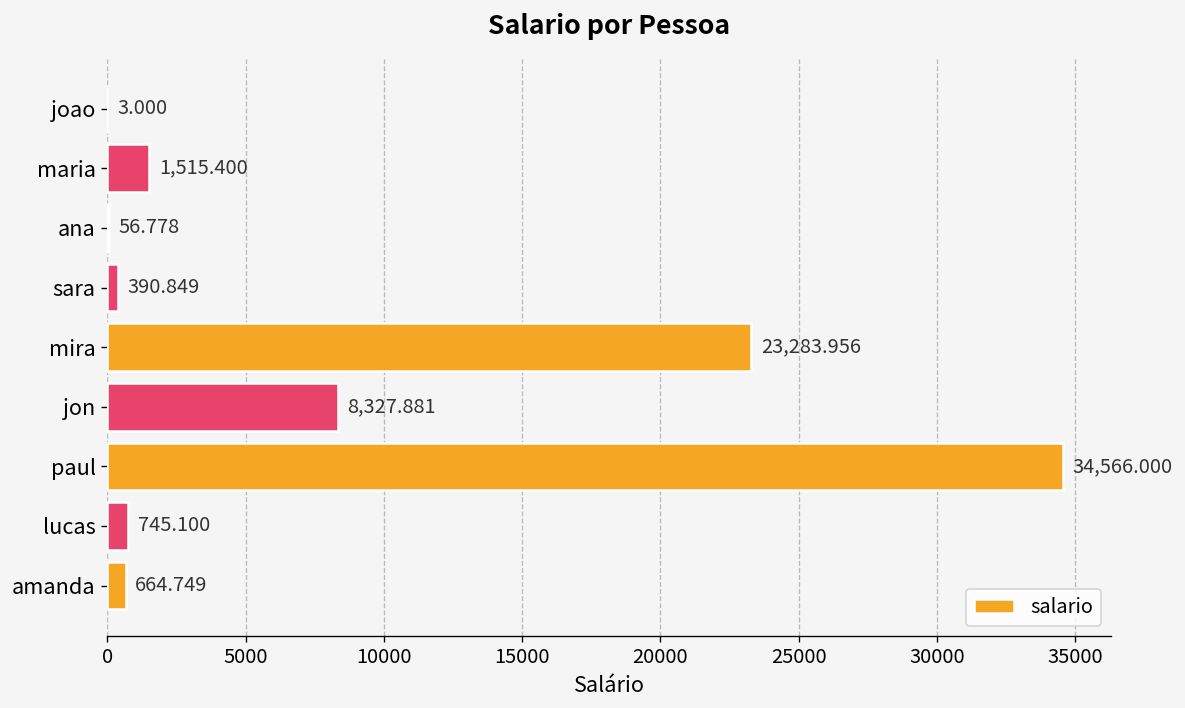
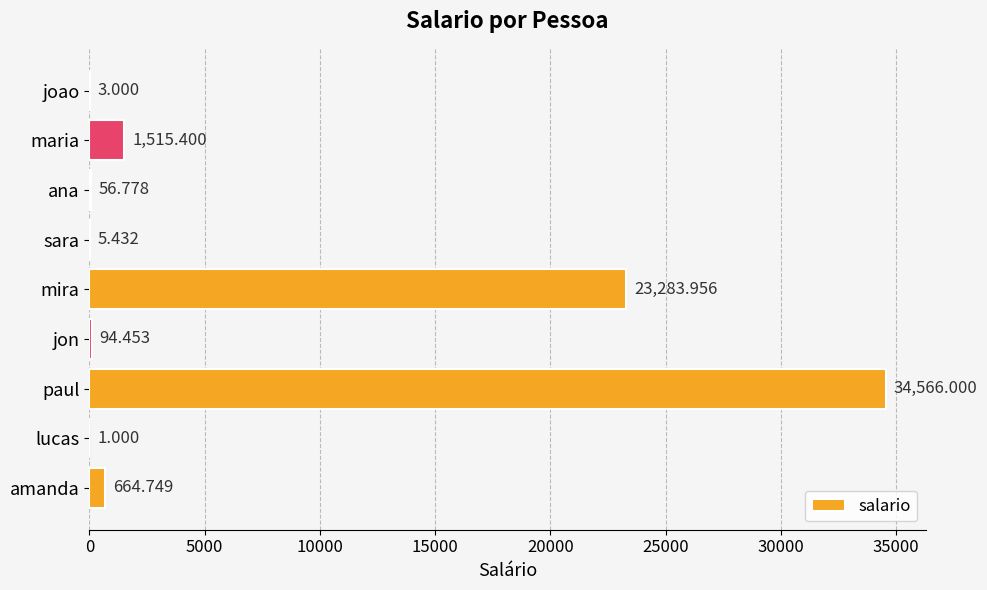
sara: 390.849 -> 5.432
jon: 8,327.881 -> 94.453
lucas: 745.100 -> 1.000
